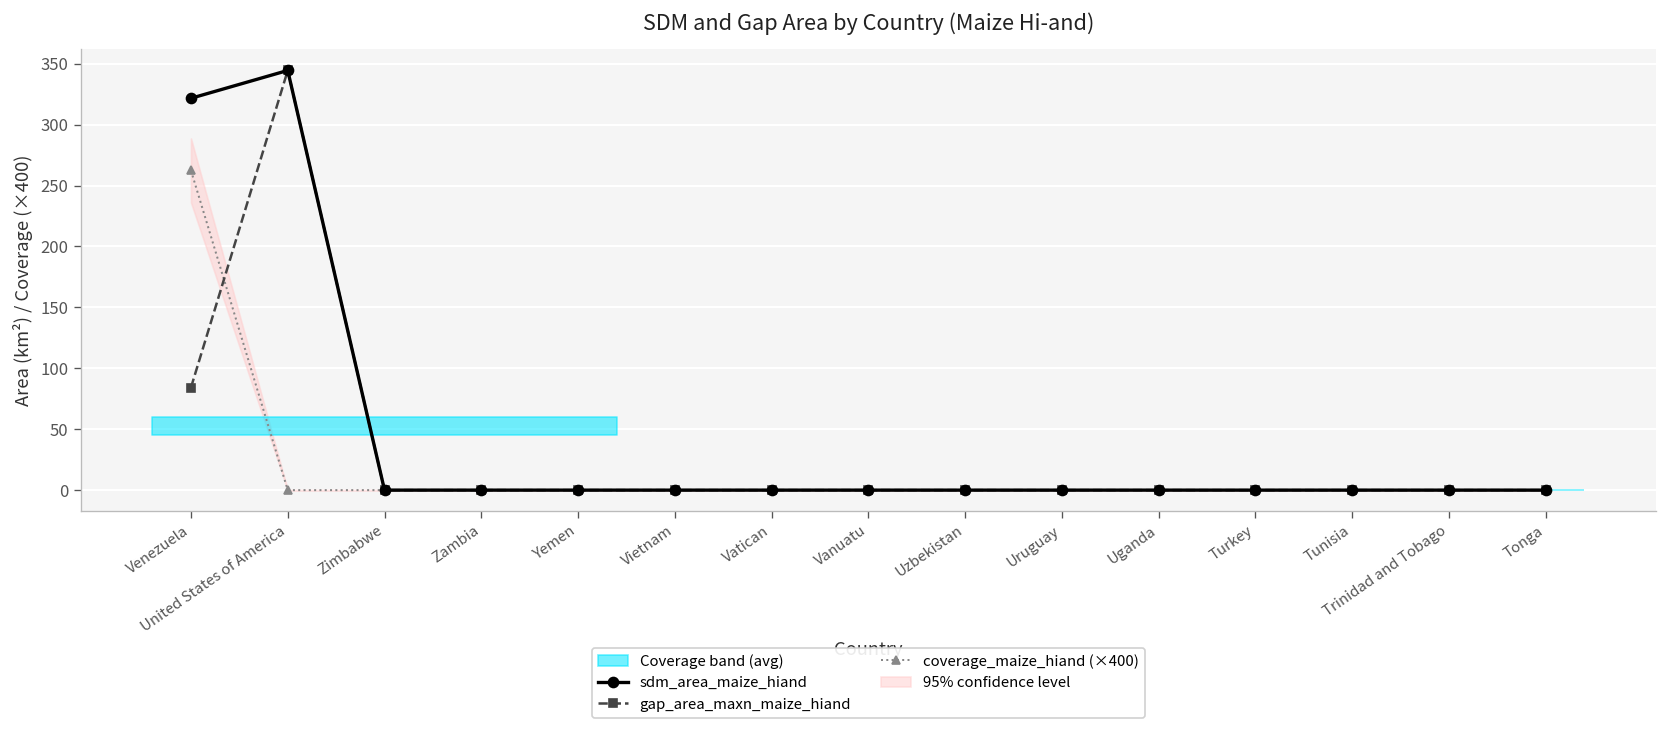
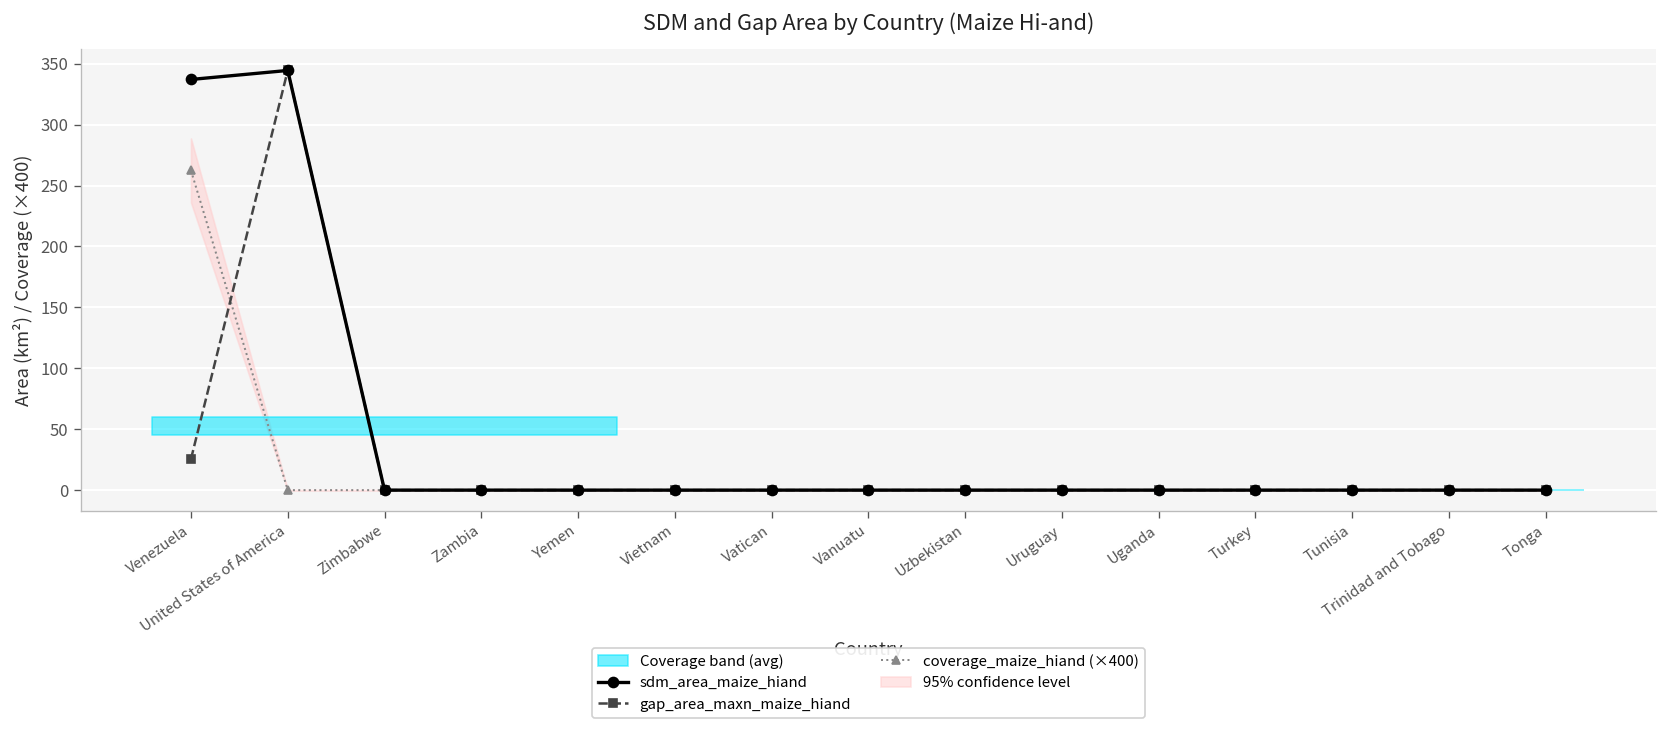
sdm_area_maize_hiand, Venezuela: 322 -> 337
gap_area_maxn_maize_hiand, Venezuela: 84 -> 26
